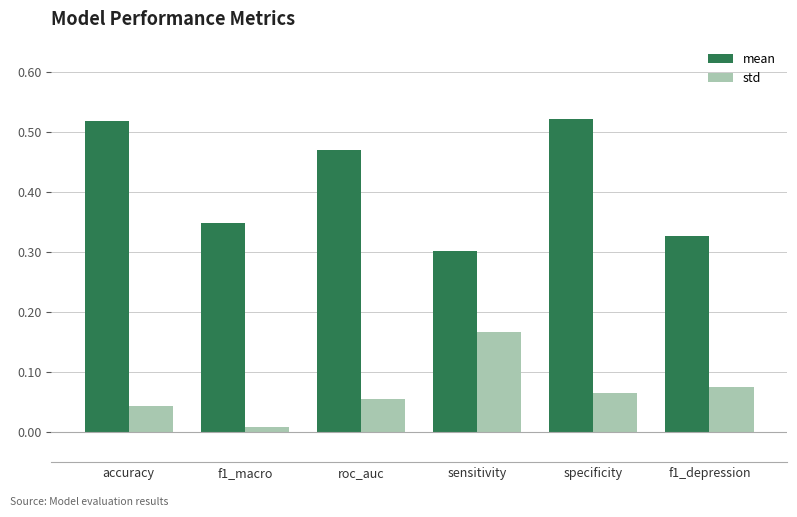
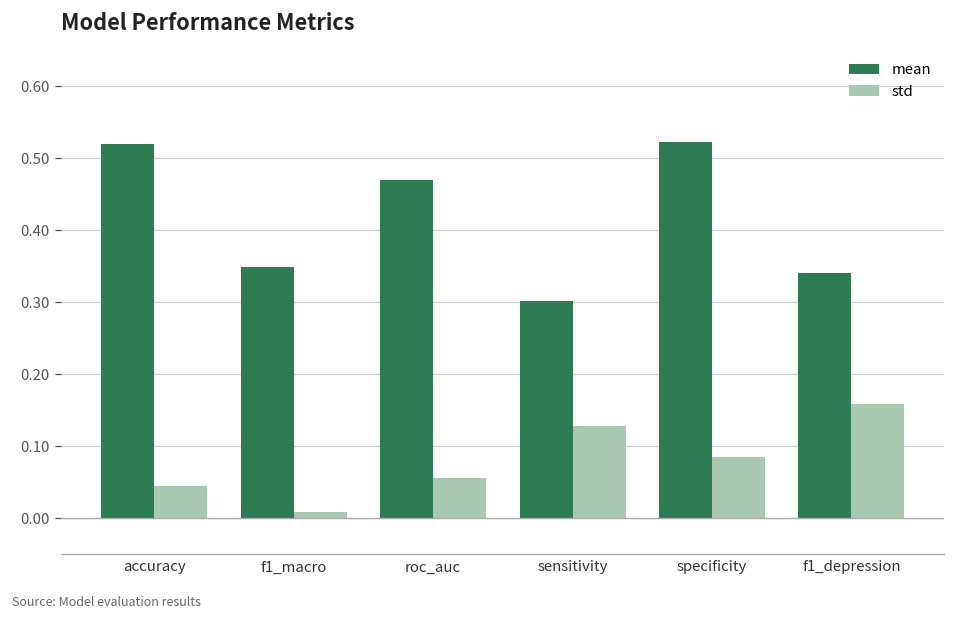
std, sensitivity: 0.17 -> 0.13
std, specificity: 0.07 -> 0.08
mean, f1_depression: 0.33 -> 0.34
std, f1_depression: 0.08 -> 0.16
